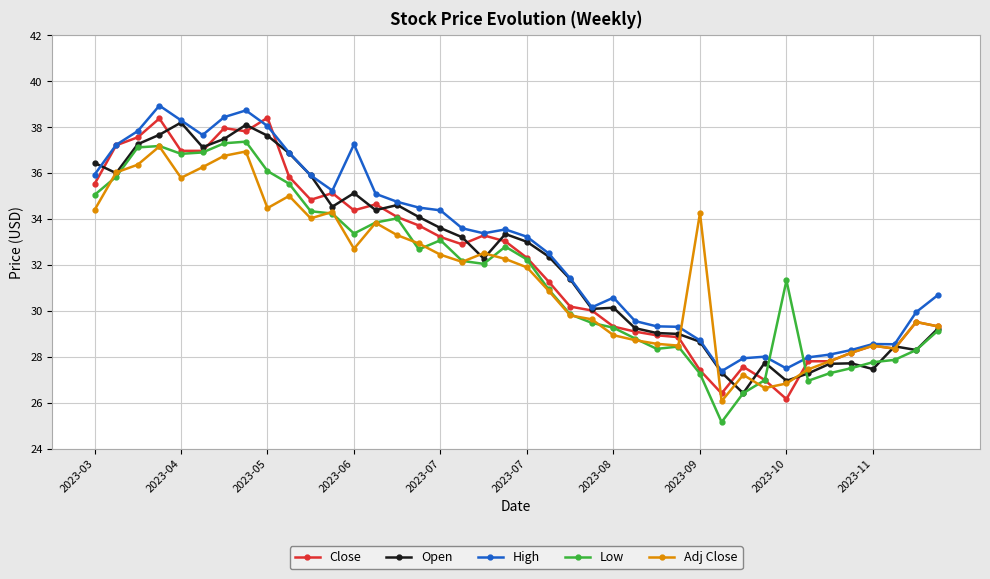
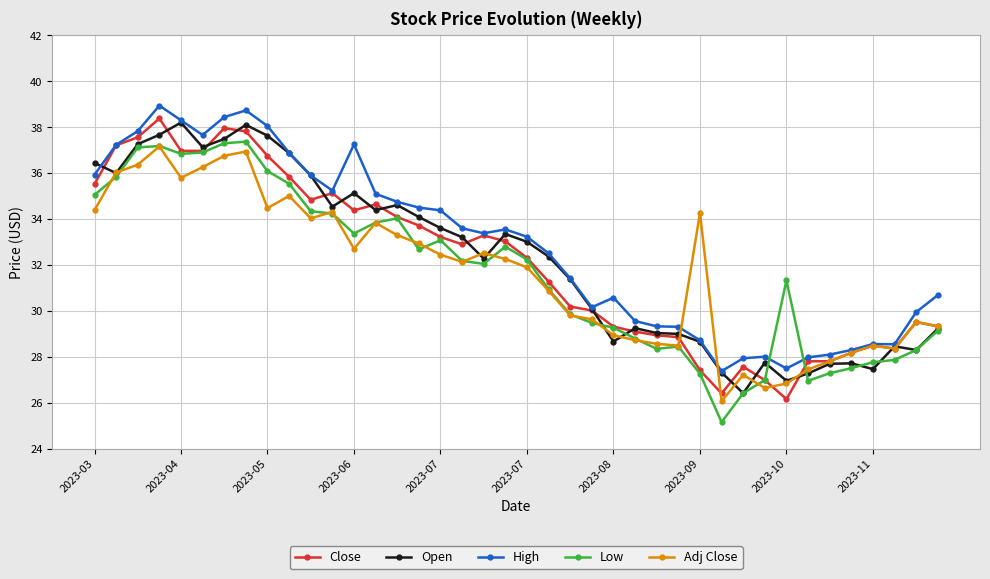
Close, 2023-05: 38.4 -> 36.8
Open, 2023-08: 30.1 -> 28.7
